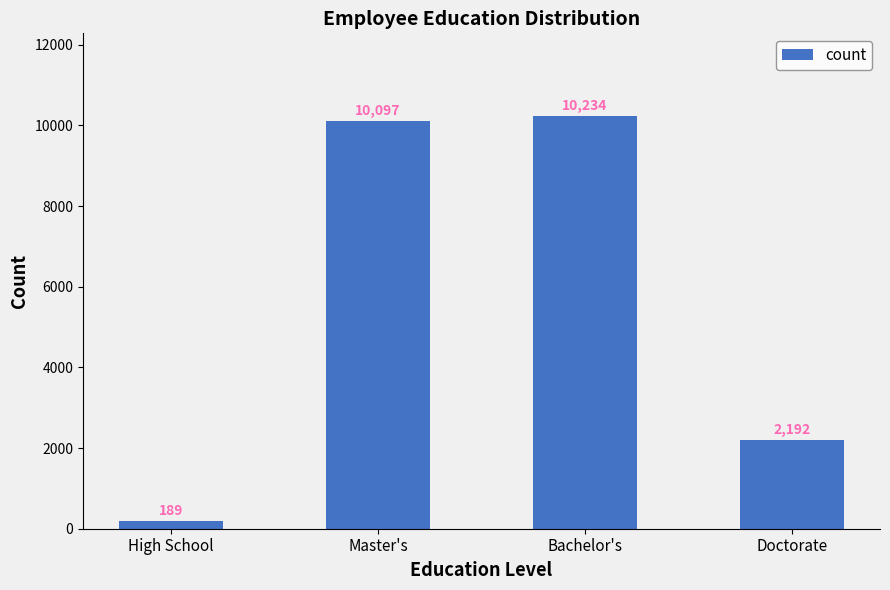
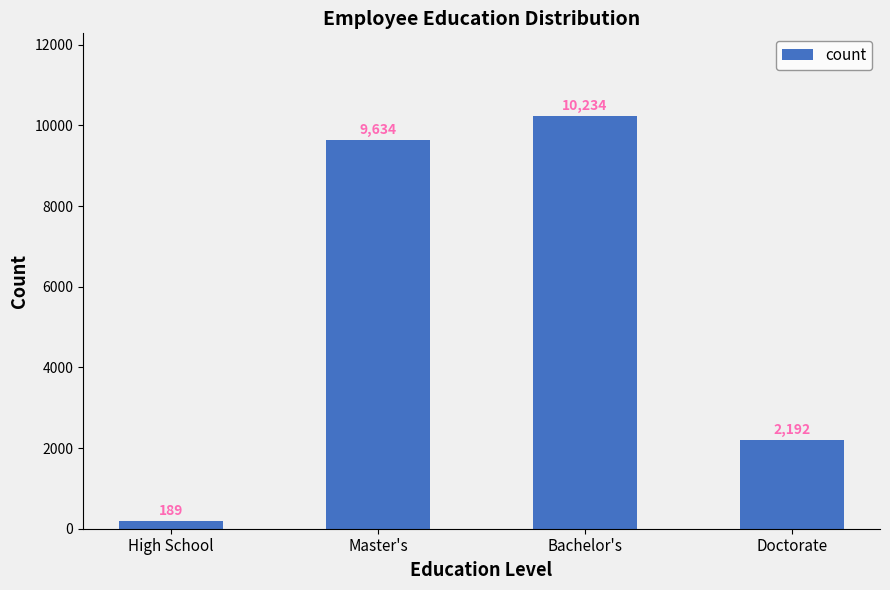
Master's: 10,097 -> 9,634
